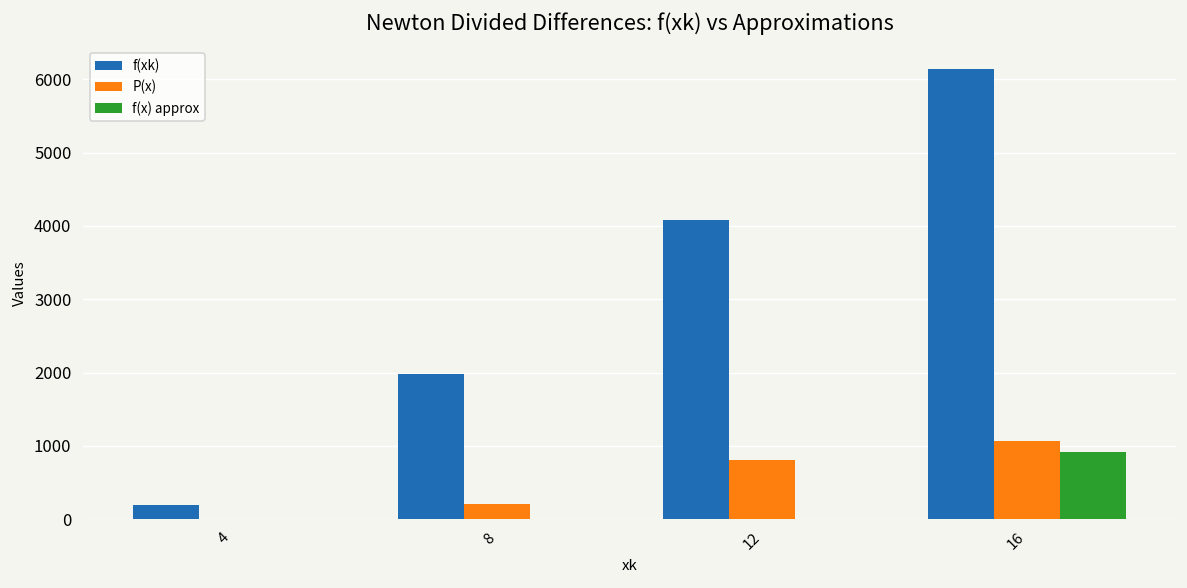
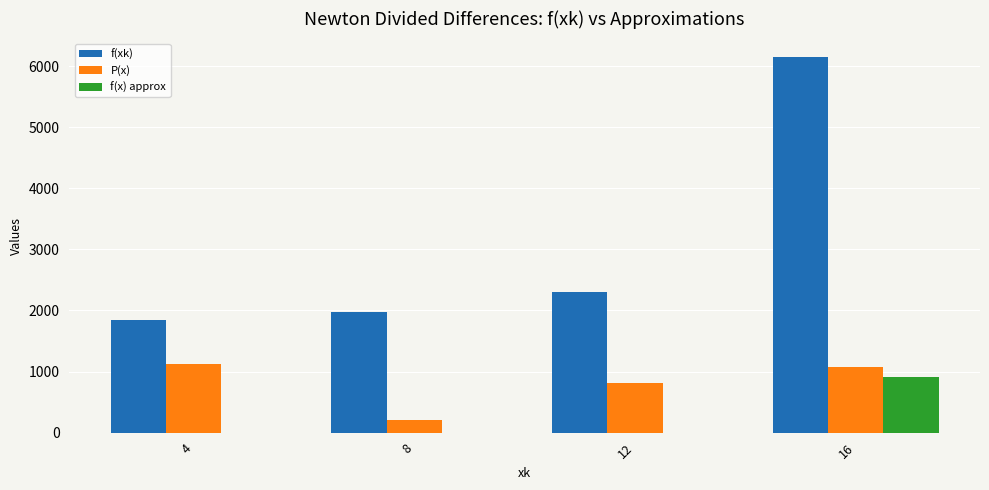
f(xk), 4: 200 -> 1800
P(x), 4: 0 -> 1100
f(xk), 12: 4100 -> 2300
